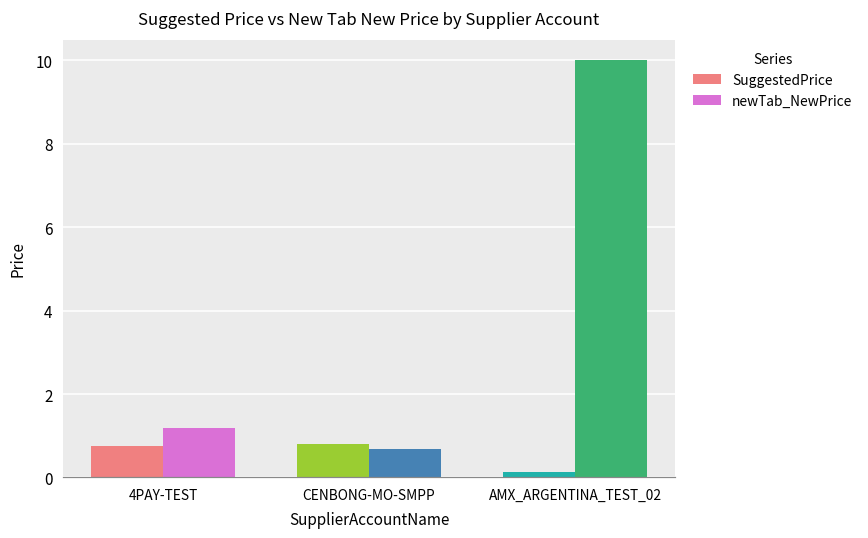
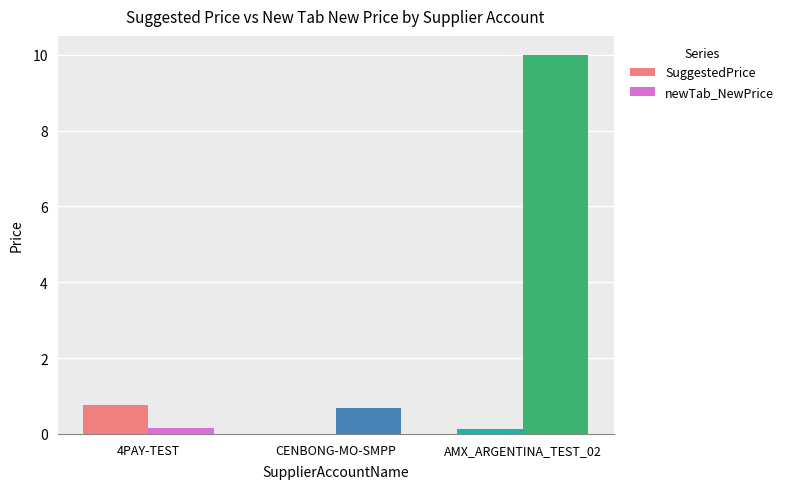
newTab_NewPrice, 4PAY-TEST: 1.2 -> 0.2
SuggestedPrice, CENBONG-MO-SMPP: 0.8 -> 0.0
